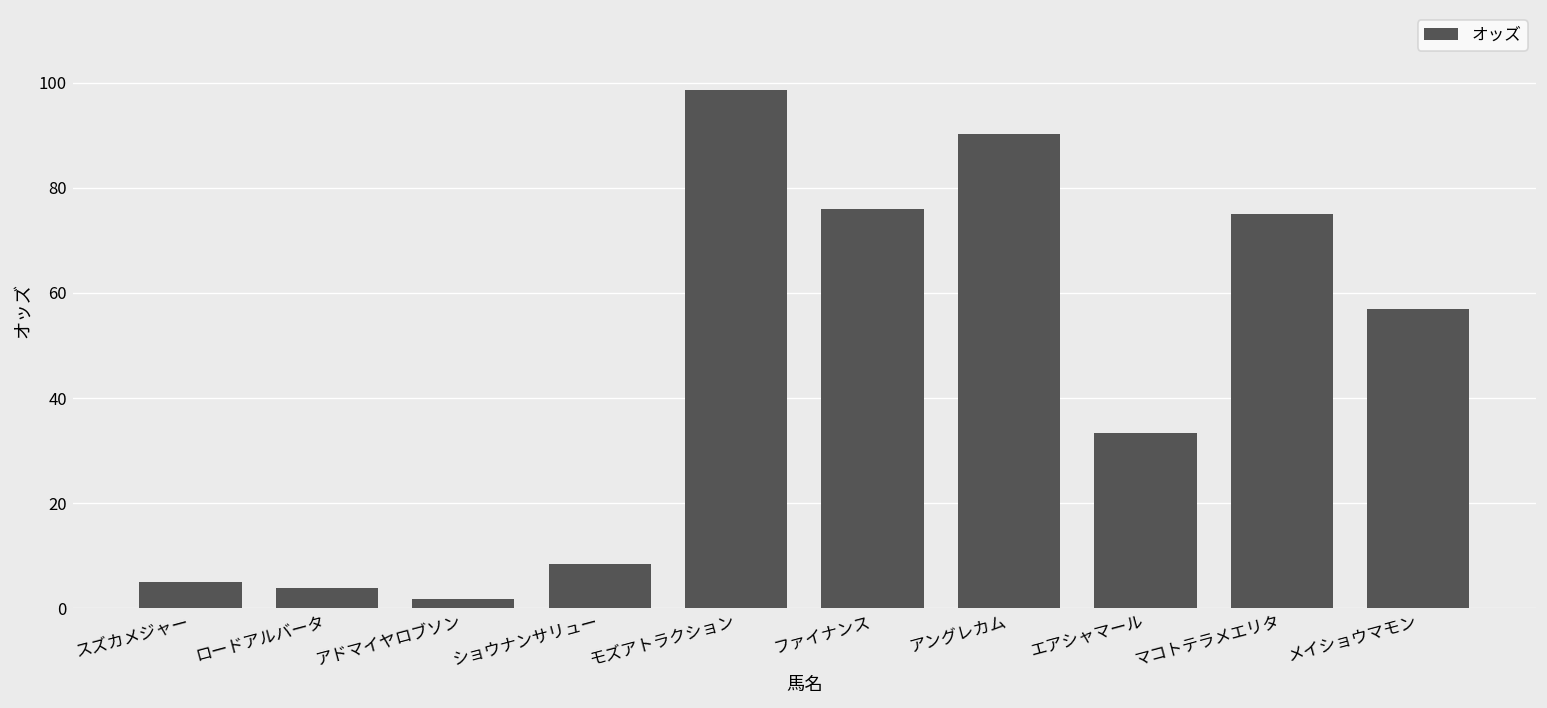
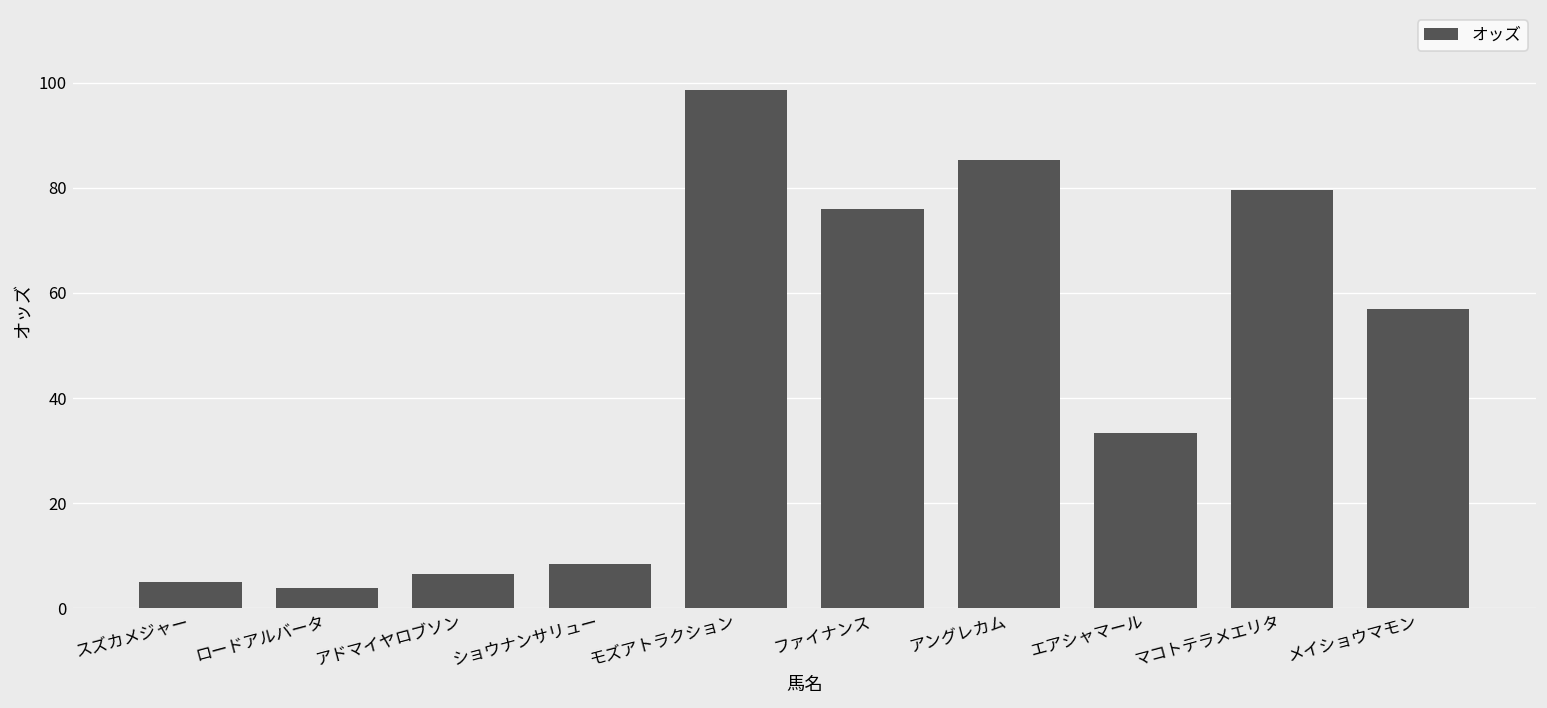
アドマイヤロブソン: 2 -> 6
アングレカム: 90 -> 85
マコトテラメエリタ: 75 -> 80
